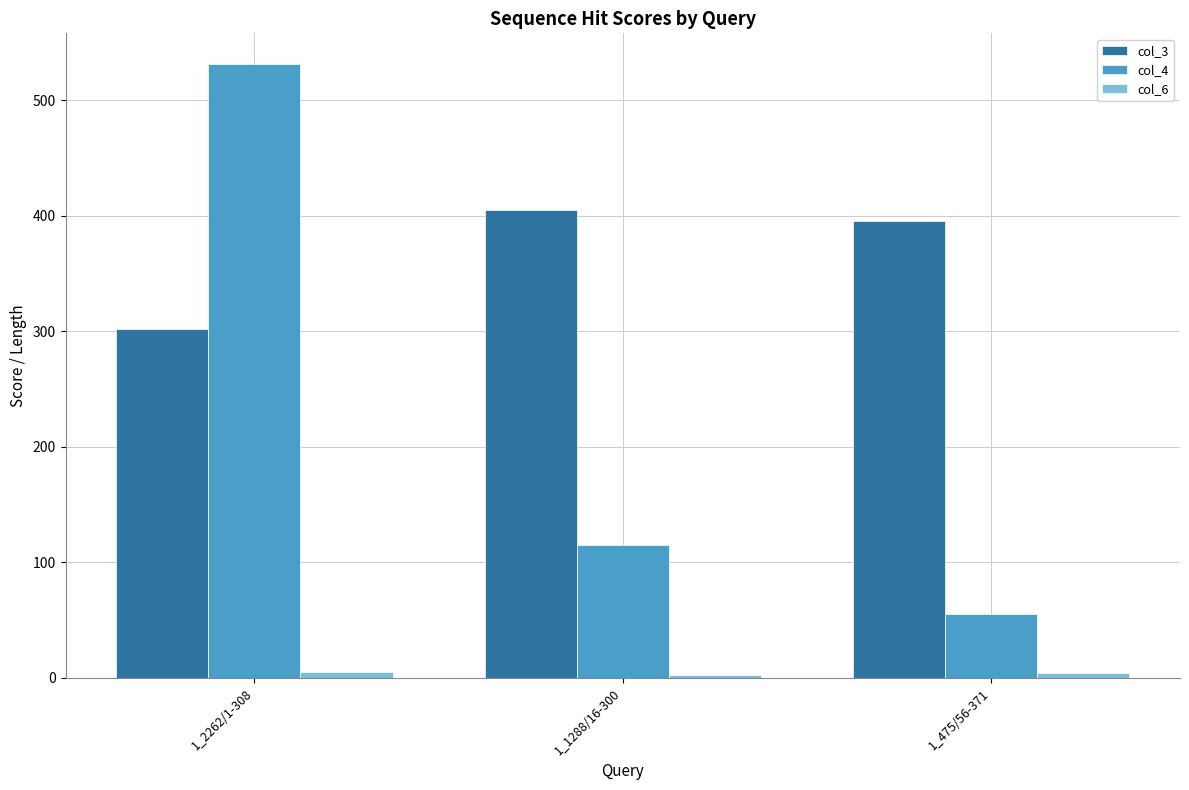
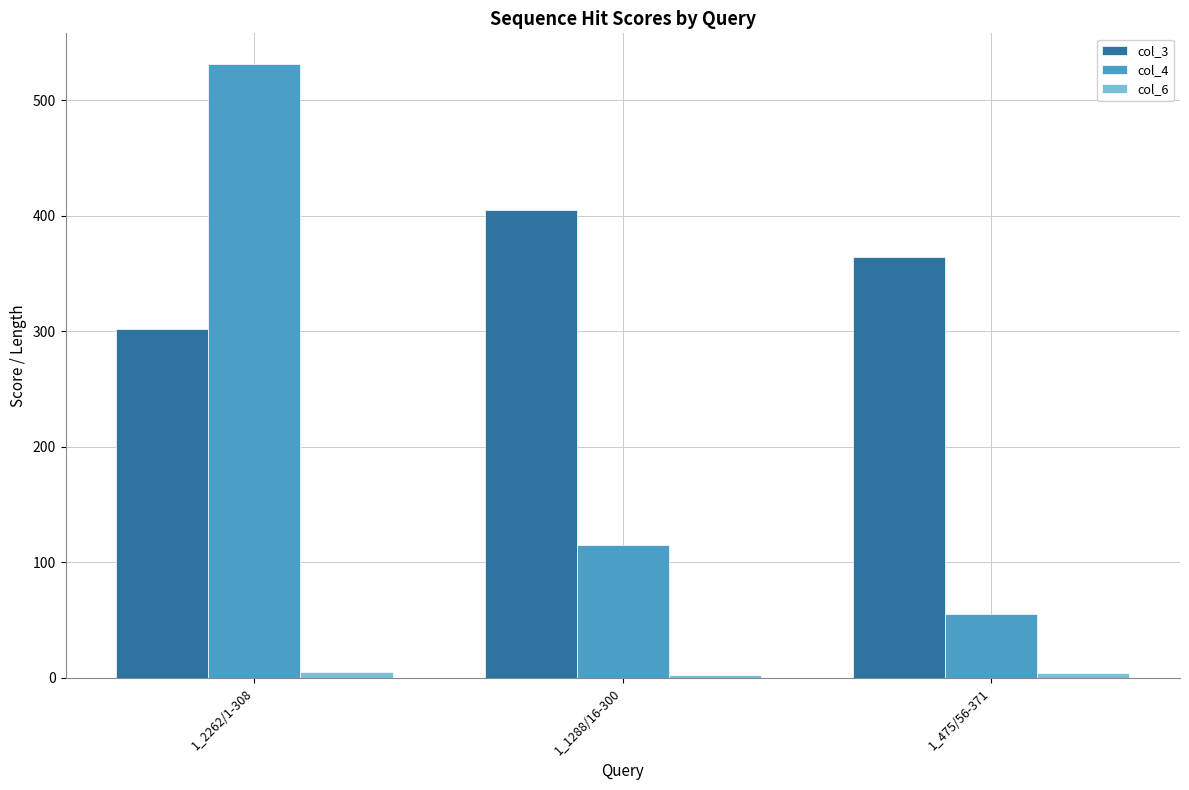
col_3, 1_475/56-371: 395 -> 364
